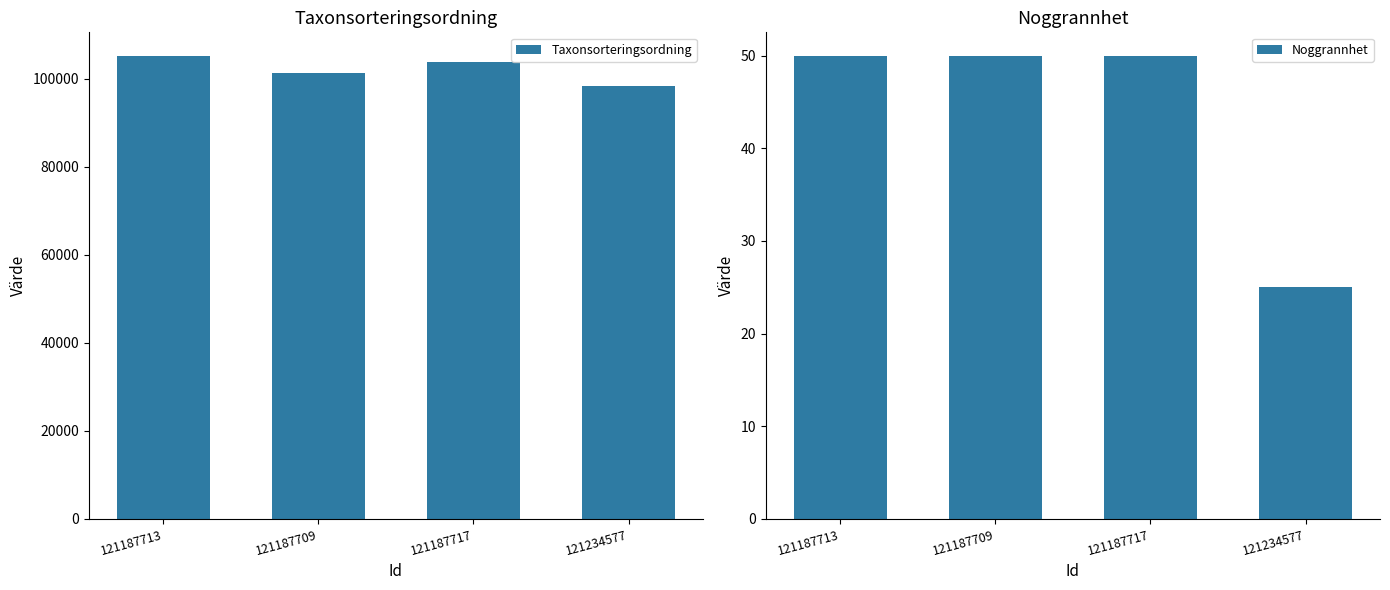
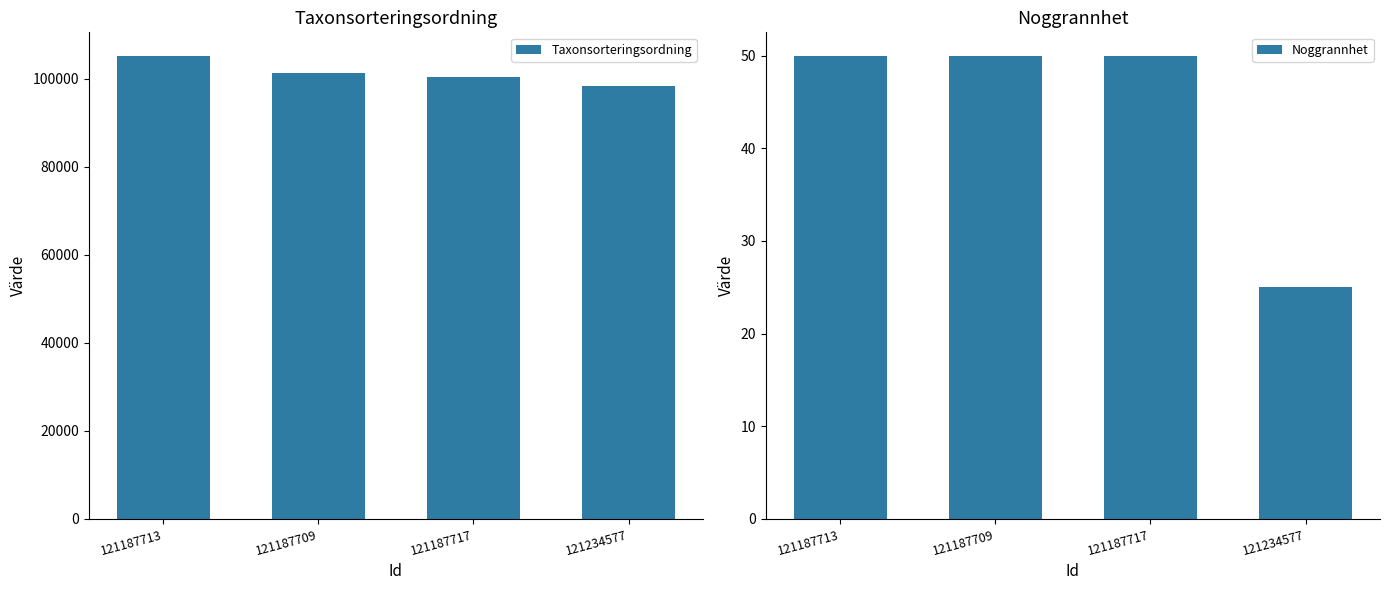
Taxonsorteringsordning, 121187717: 104000 -> 100000
